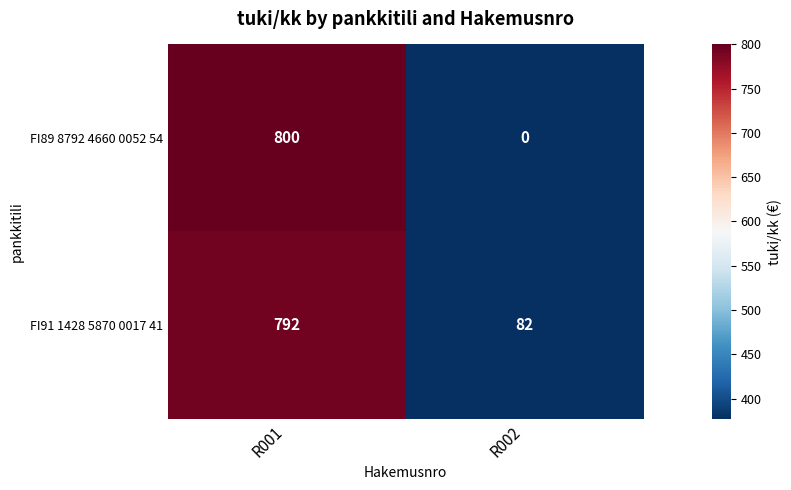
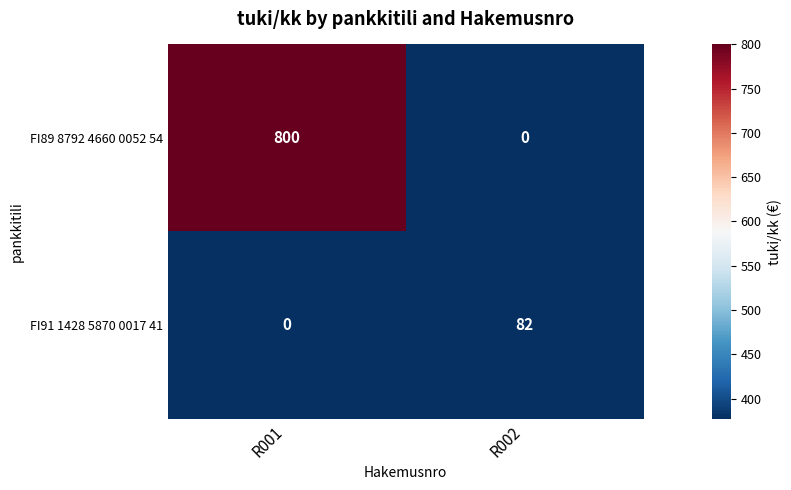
FI91 1428 5870 0017 41, R001: 792 -> 0
